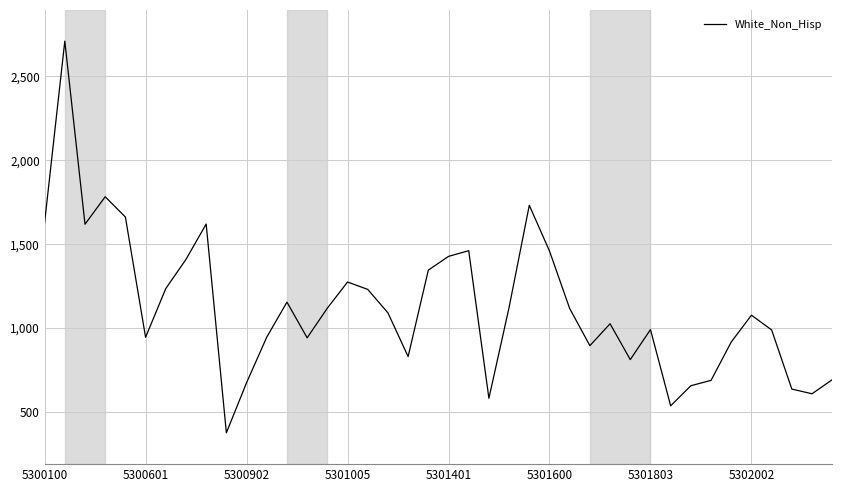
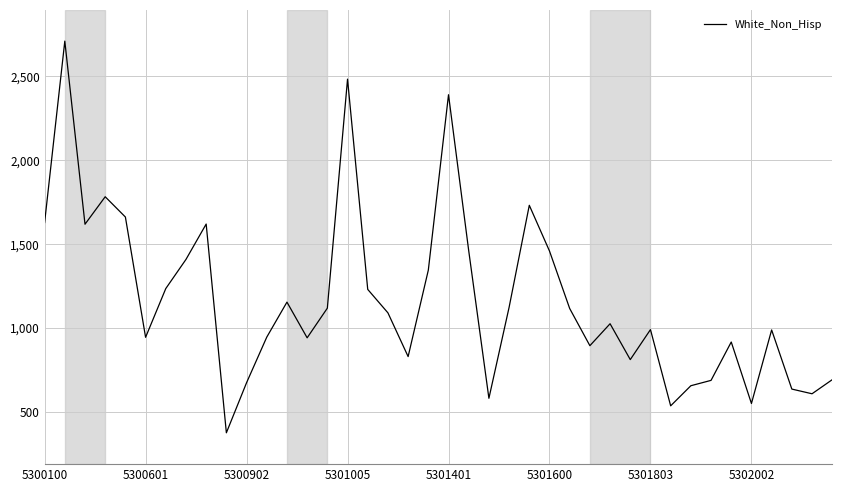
5301005: 1,270 -> 2,480
5301401: 1,430 -> 2,390
5302002: 1,080 -> 550
